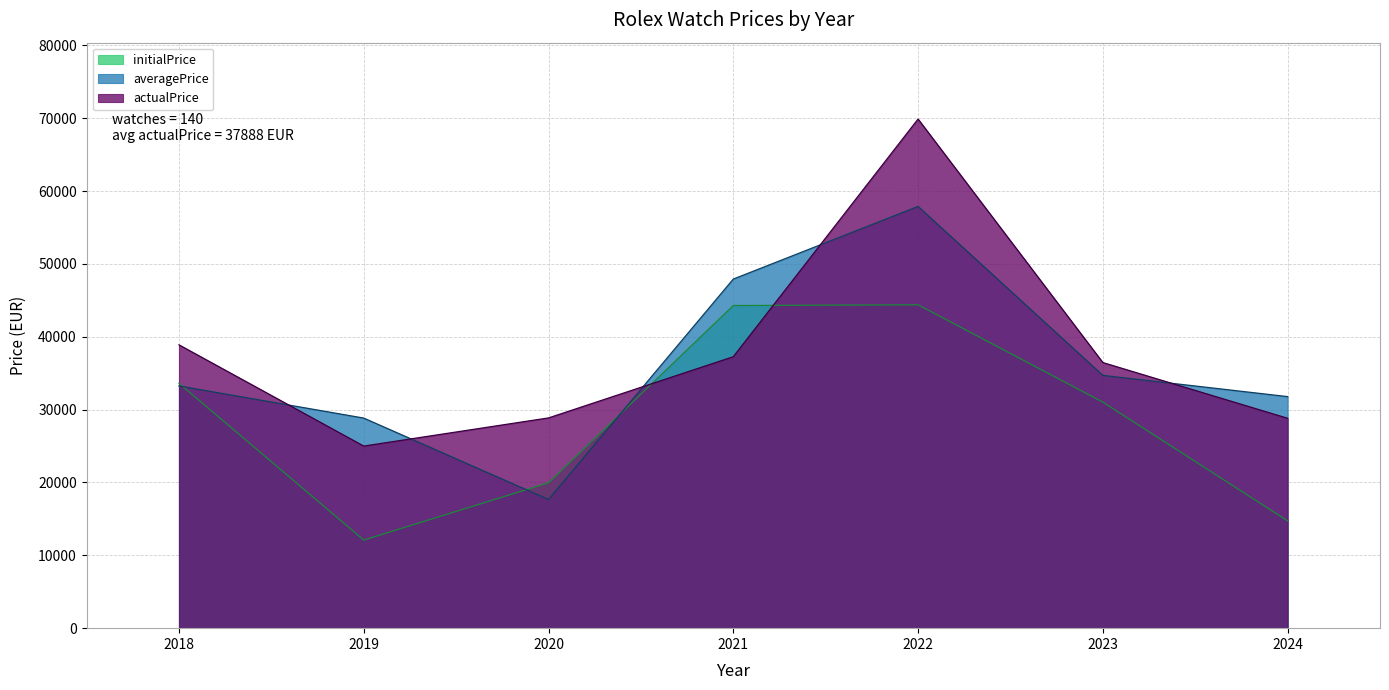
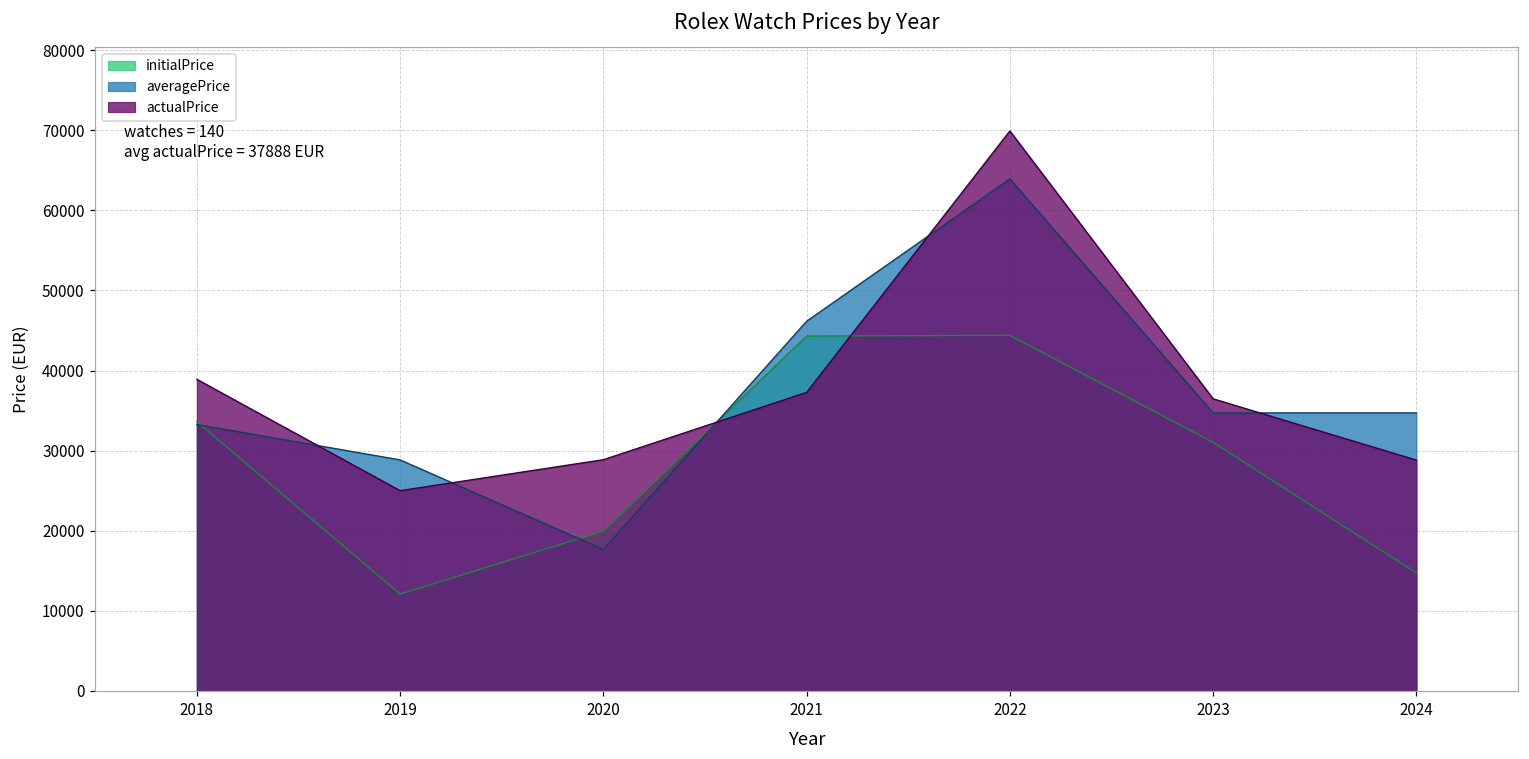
averagePrice, 2021: 48000 -> 46000
averagePrice, 2022: 58000 -> 64000
averagePrice, 2024: 32000 -> 35000
